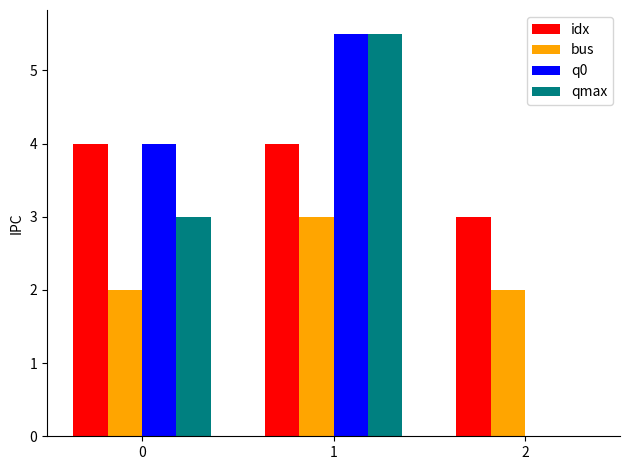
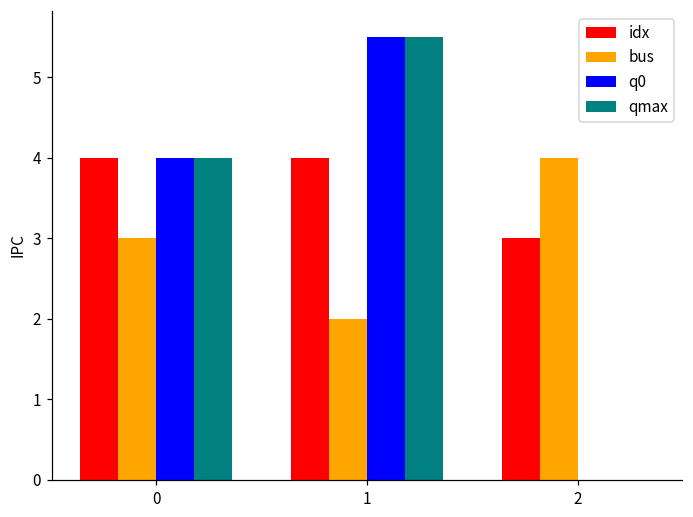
bus, 0: 2 -> 3
qmax, 0: 3 -> 4
bus, 1: 3 -> 2
bus, 2: 2 -> 4
